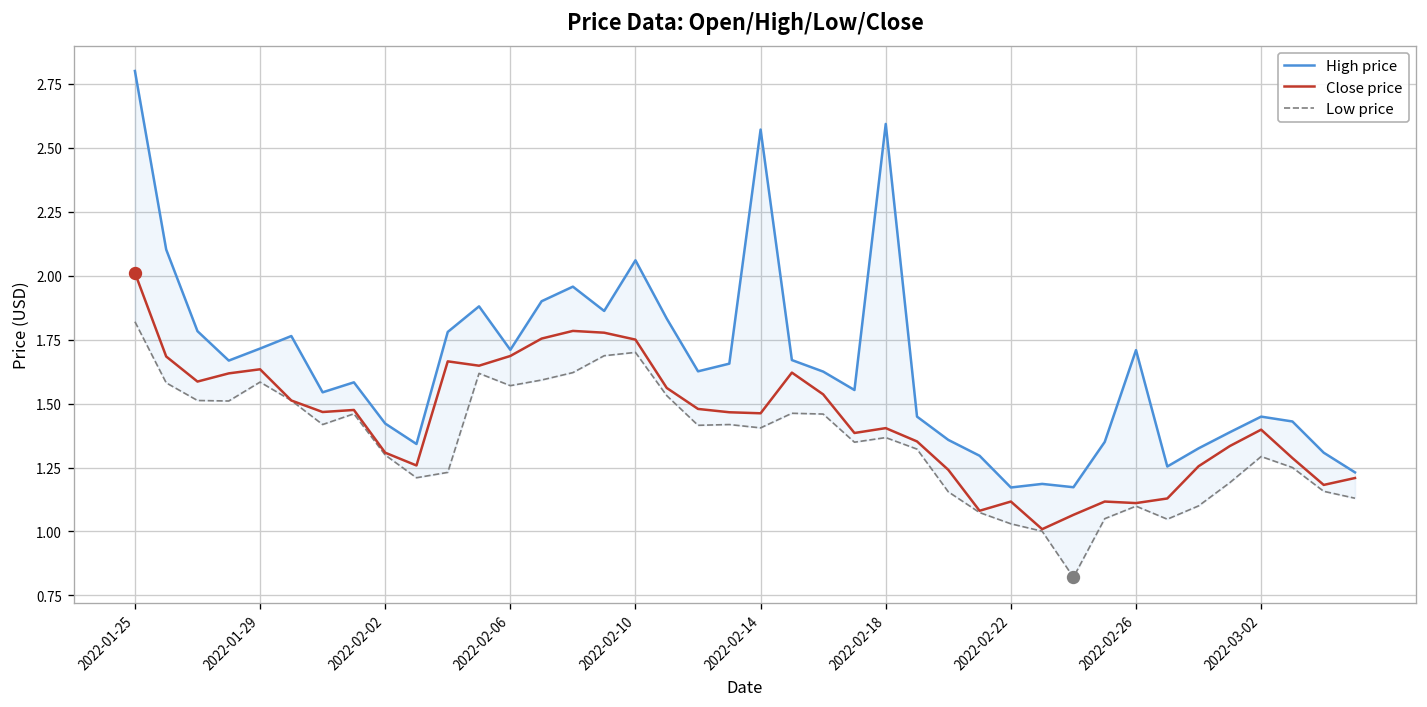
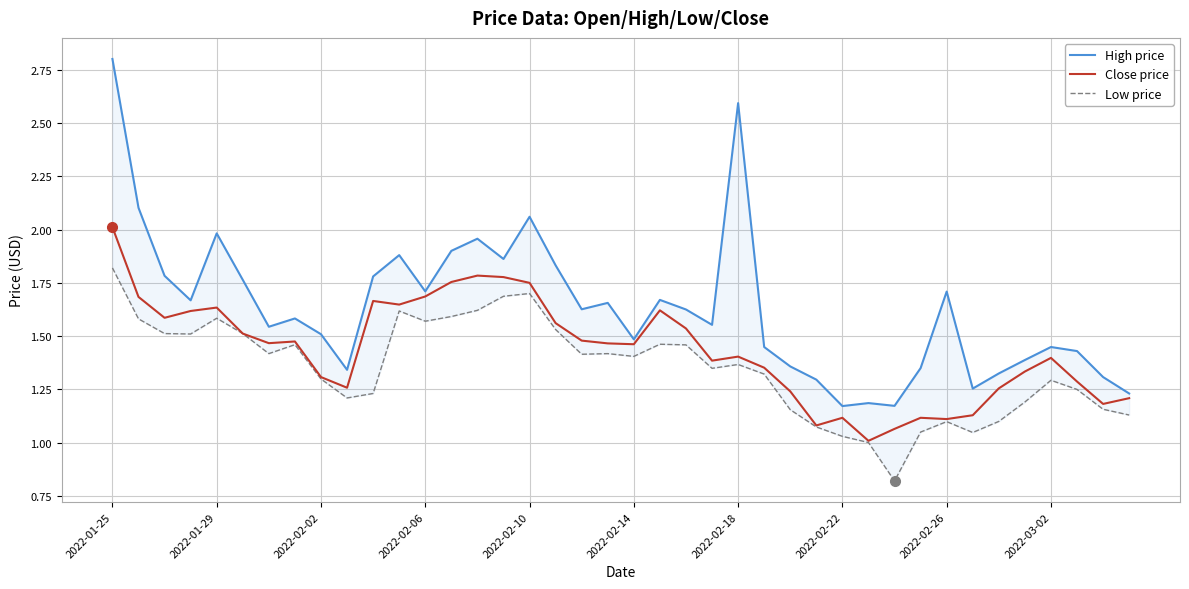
High price, 2022-01-29: 1.72 -> 1.98
High price, 2022-02-02: 1.42 -> 1.51
High price, 2022-02-14: 2.57 -> 1.49
